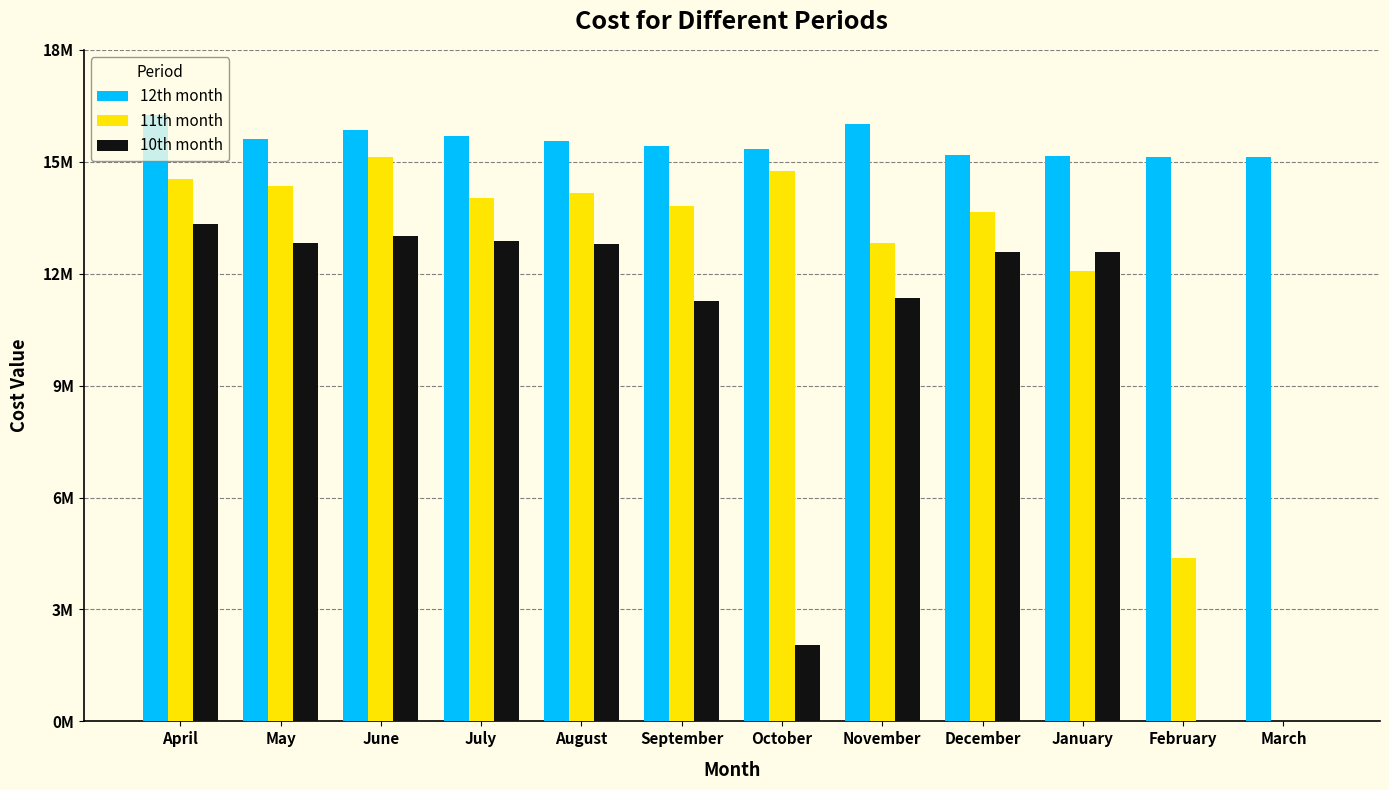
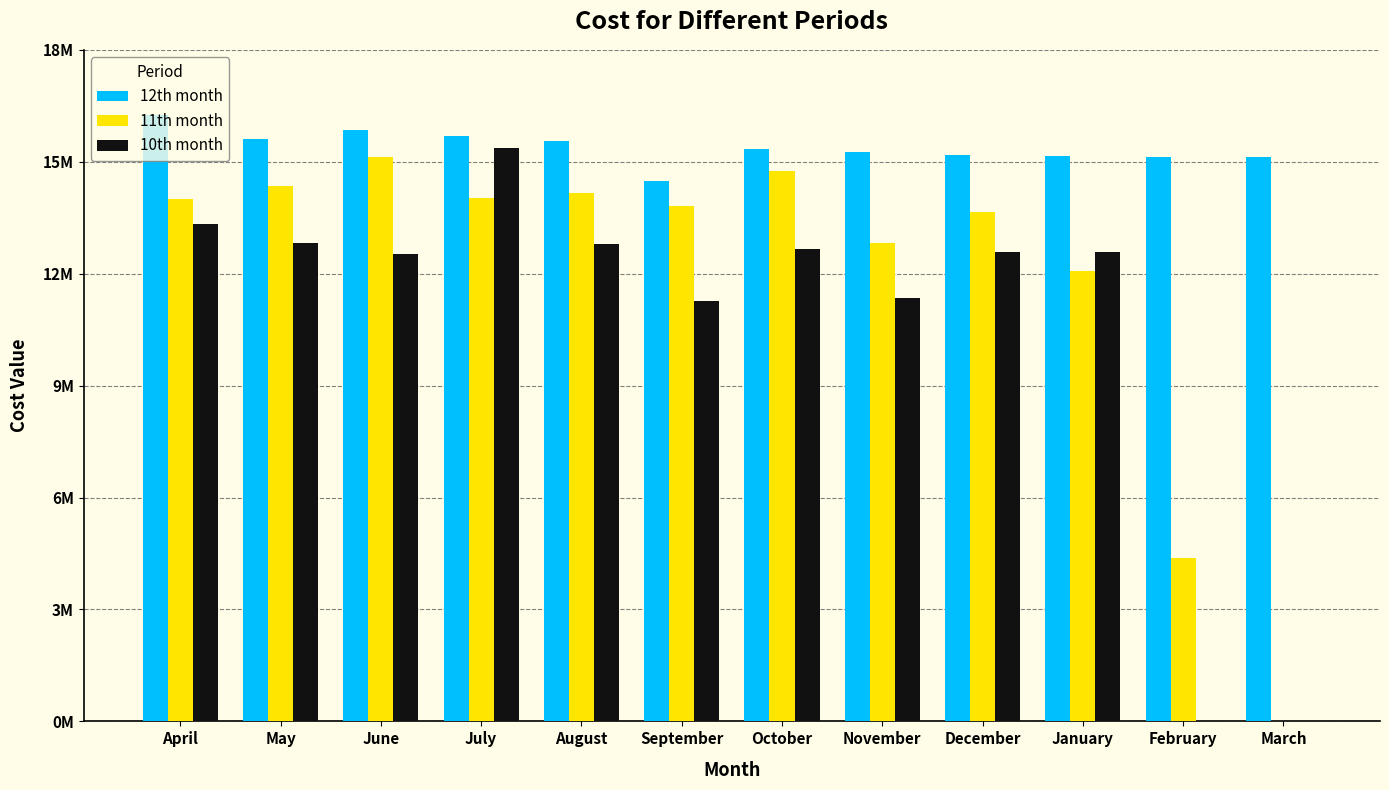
11th month, April: 14500000 -> 14000000
10th month, June: 13000000 -> 12500000
10th month, July: 12900000 -> 15400000
12th month, September: 15400000 -> 14500000
10th month, October: 2000000 -> 12700000
12th month, November: 16000000 -> 15200000
